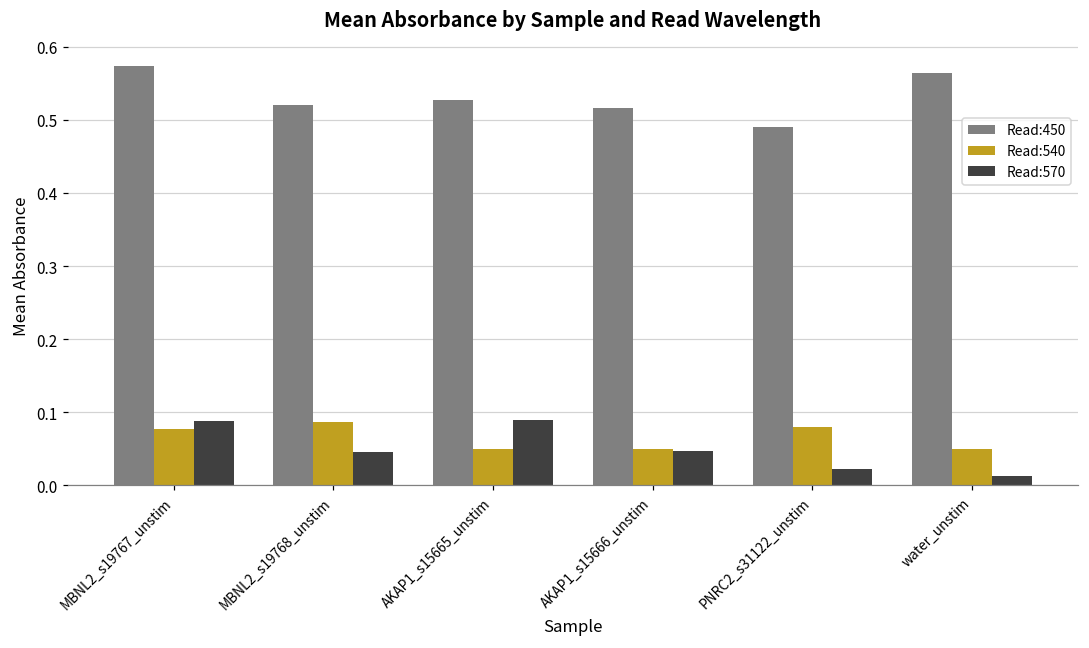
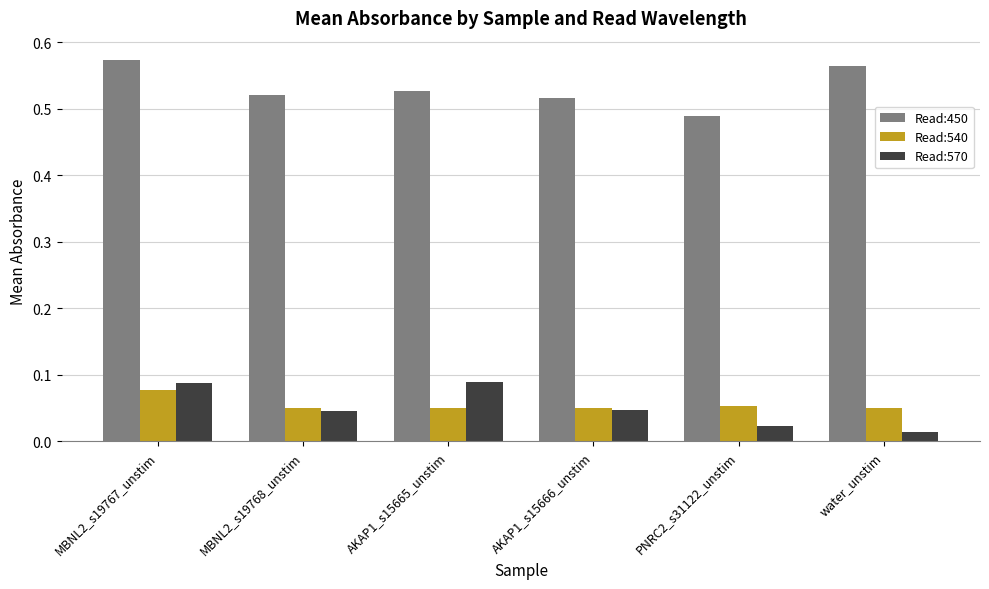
Read:540, MBNL2_s19768_unstim: 0.09 -> 0.05
Read:540, PNRC2_s31122_unstim: 0.08 -> 0.05
